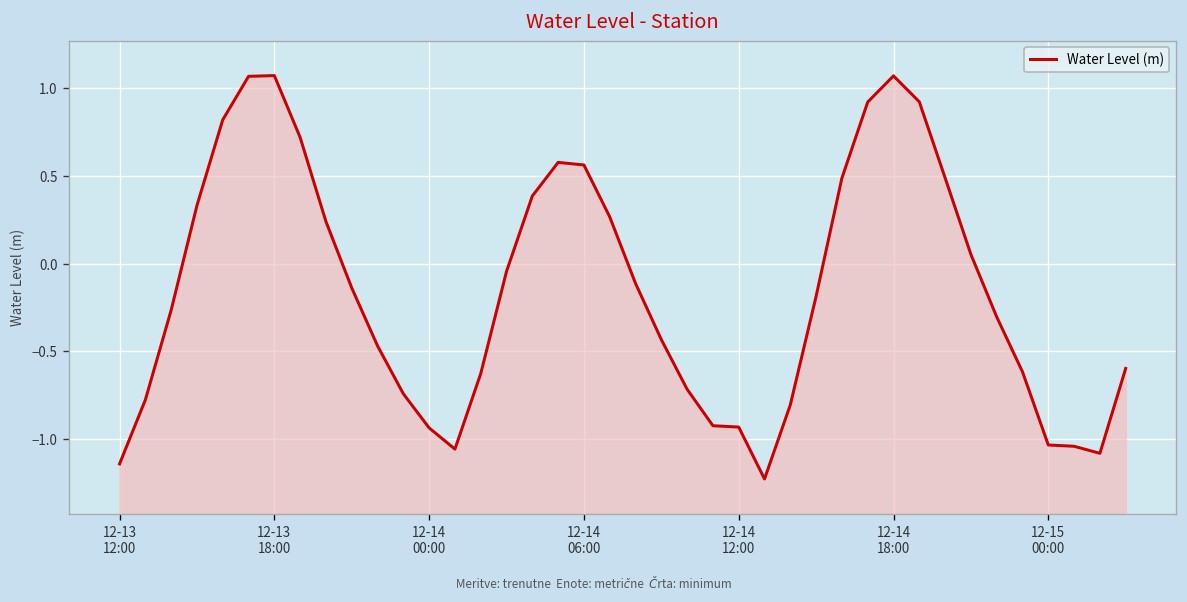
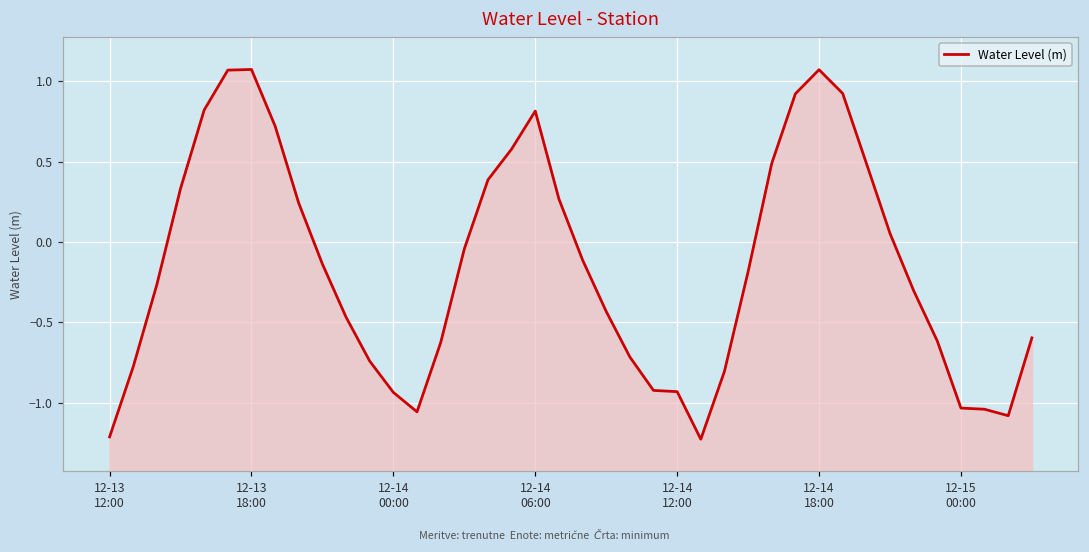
12-13 12:00: -1.14 -> -1.21
12-14 06:00: 0.56 -> 0.81
